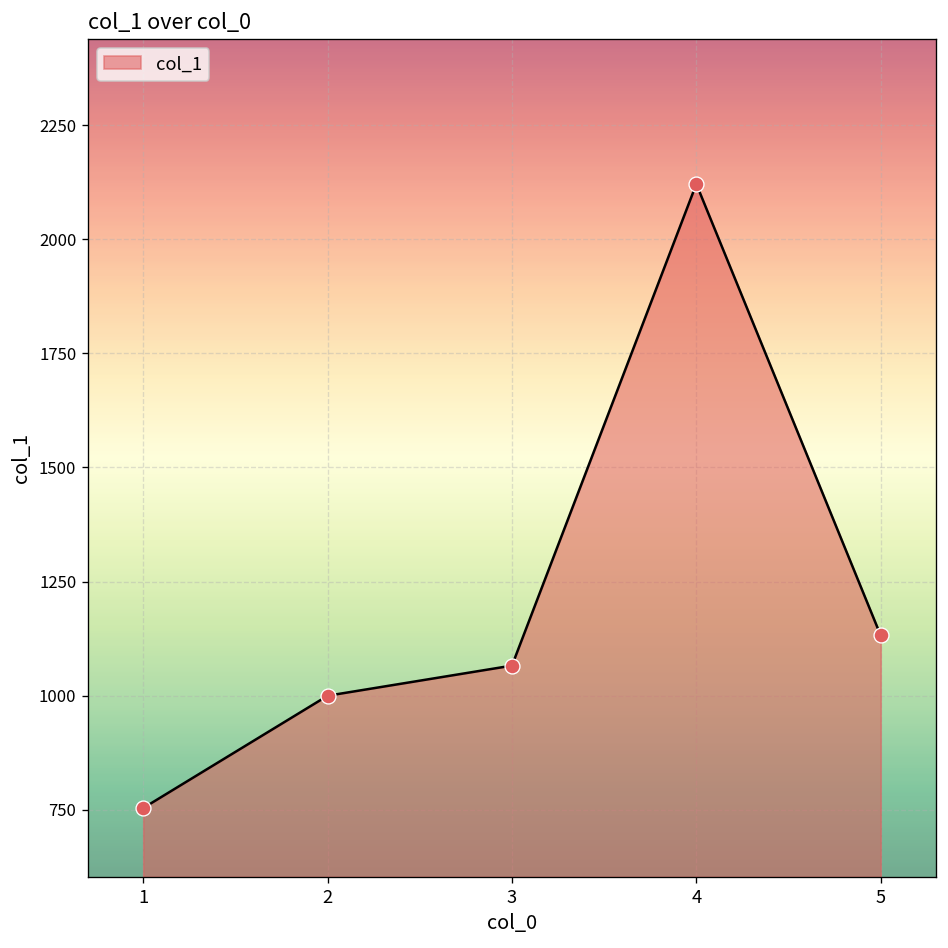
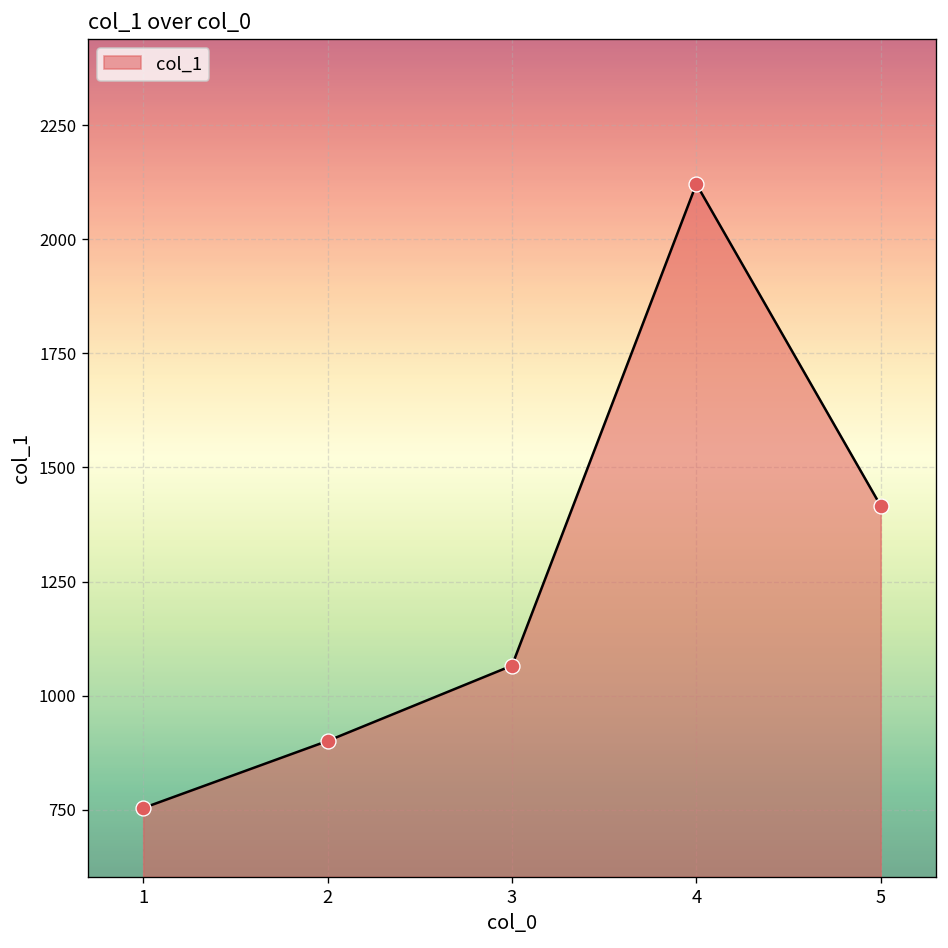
2: 1000 -> 900
5: 1130 -> 1420
